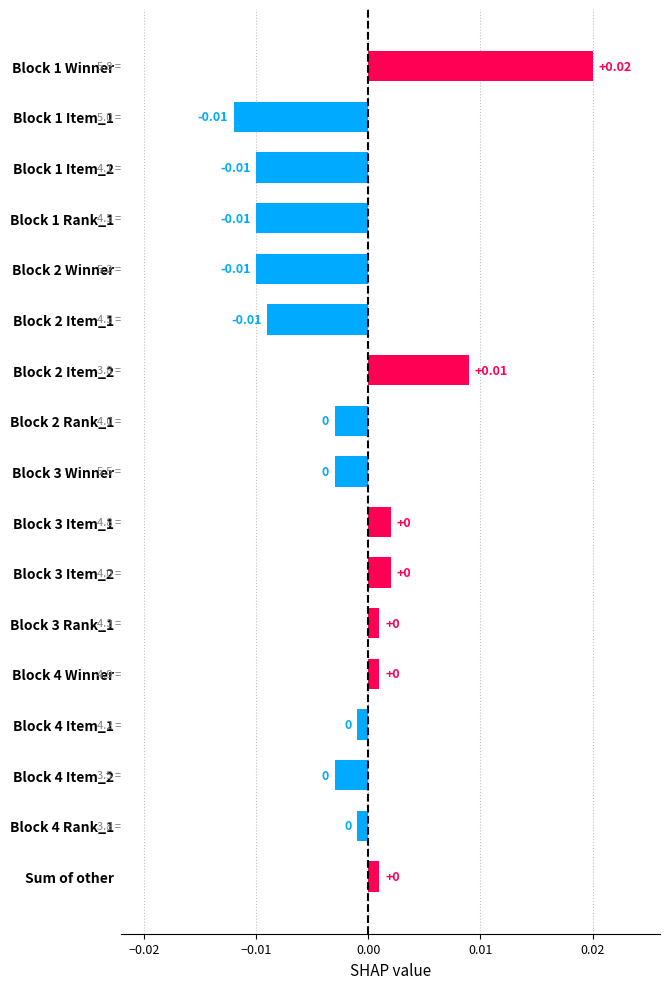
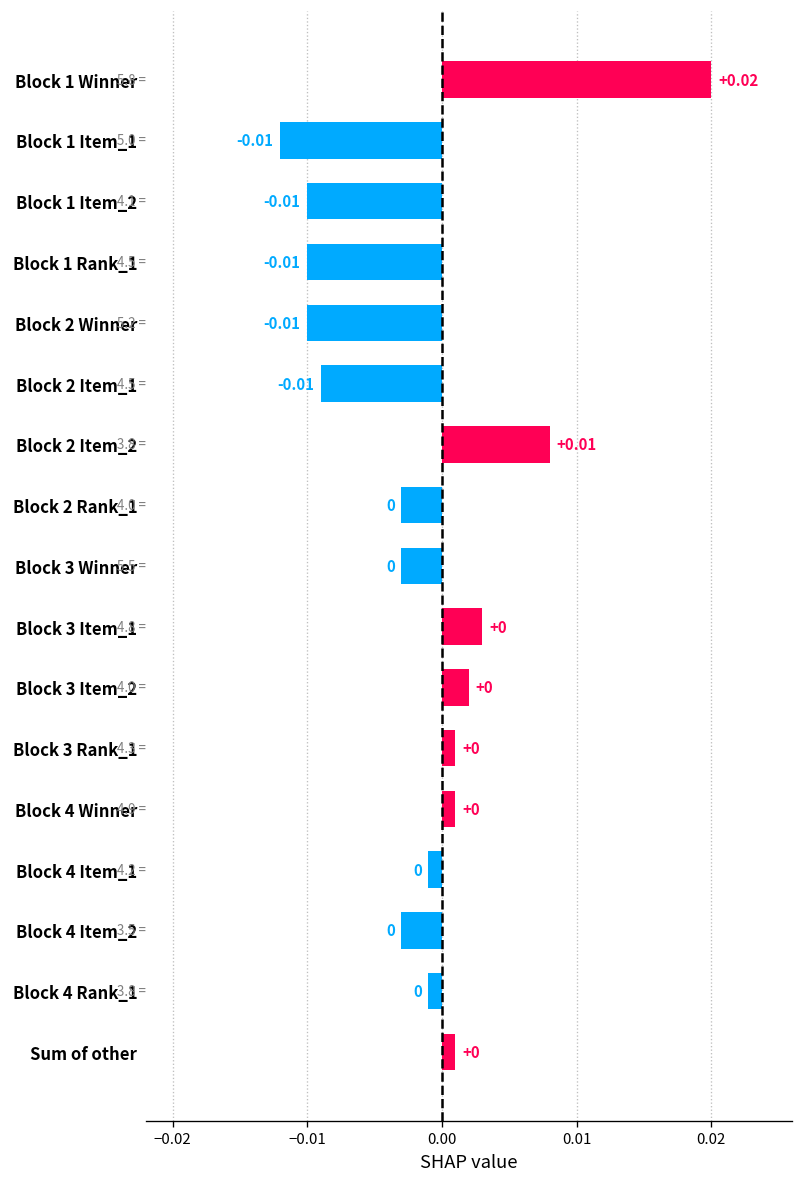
Block 2 Item_2: 0.009 -> 0.008
Block 3 Item_1: 0.002 -> 0.003
